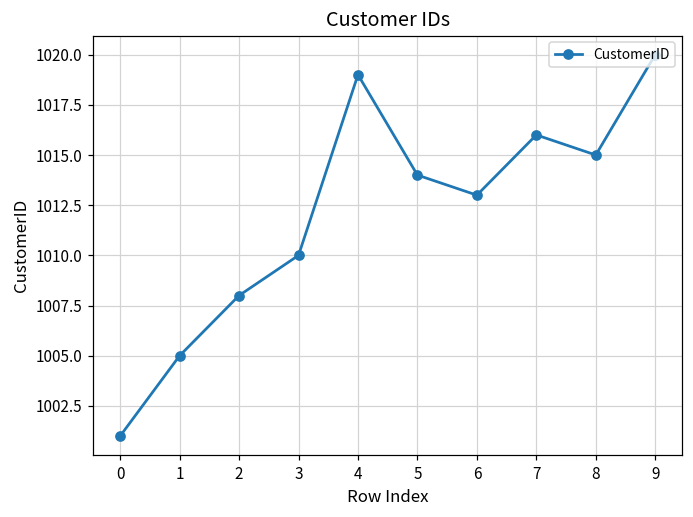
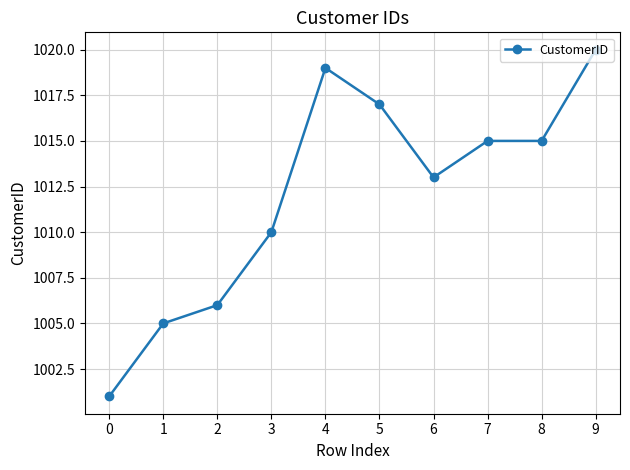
2: 1008 -> 1006
5: 1014 -> 1017
7: 1016 -> 1015
